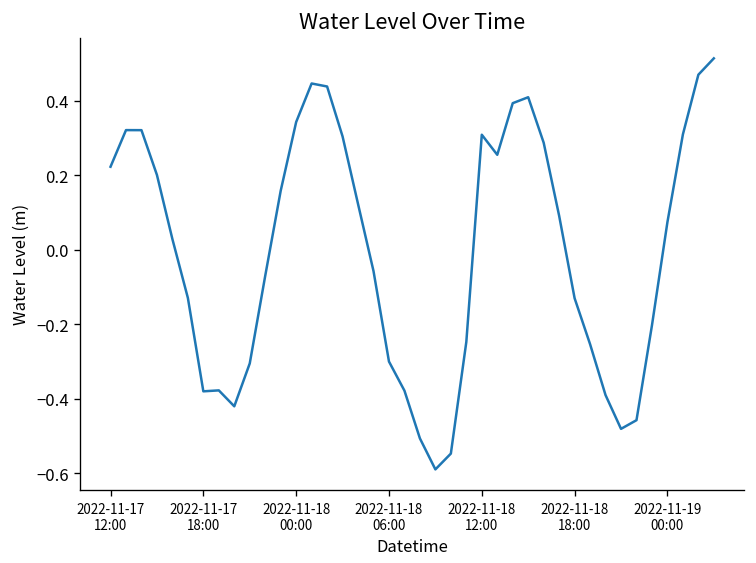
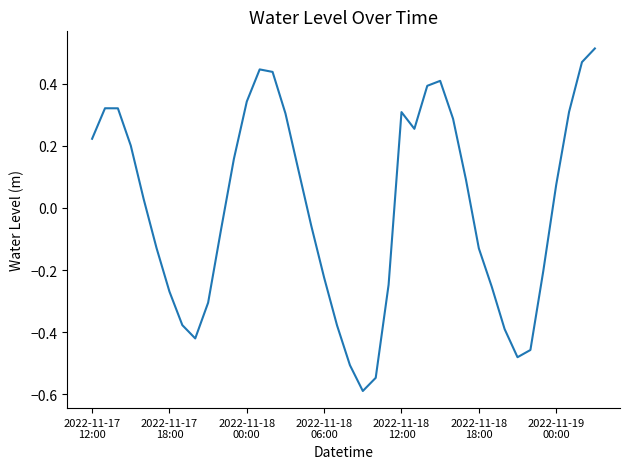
2022-11-17 18:00: -0.38 -> -0.27
2022-11-18 06:00: -0.30 -> -0.22
